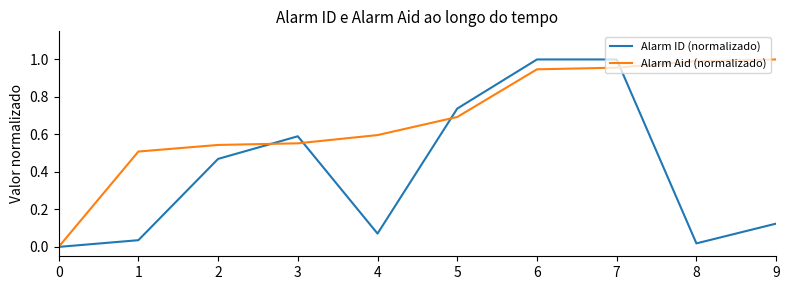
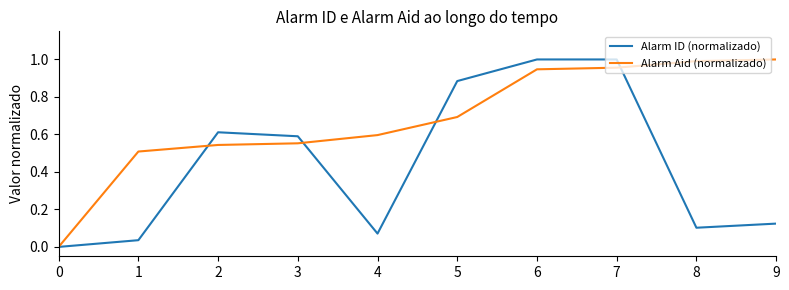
Alarm ID (normalizado), 2: 0.47 -> 0.61
Alarm ID (normalizado), 5: 0.74 -> 0.88
Alarm ID (normalizado), 8: 0.02 -> 0.10
